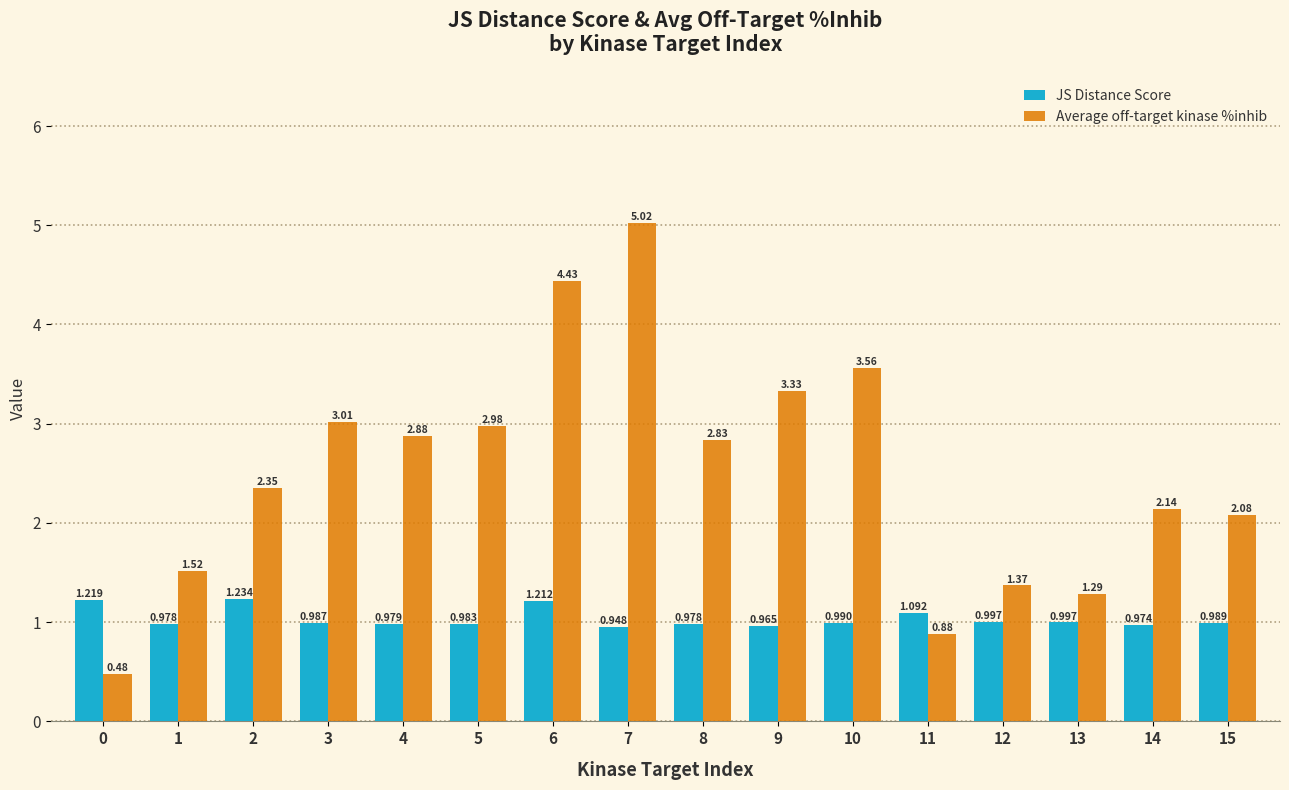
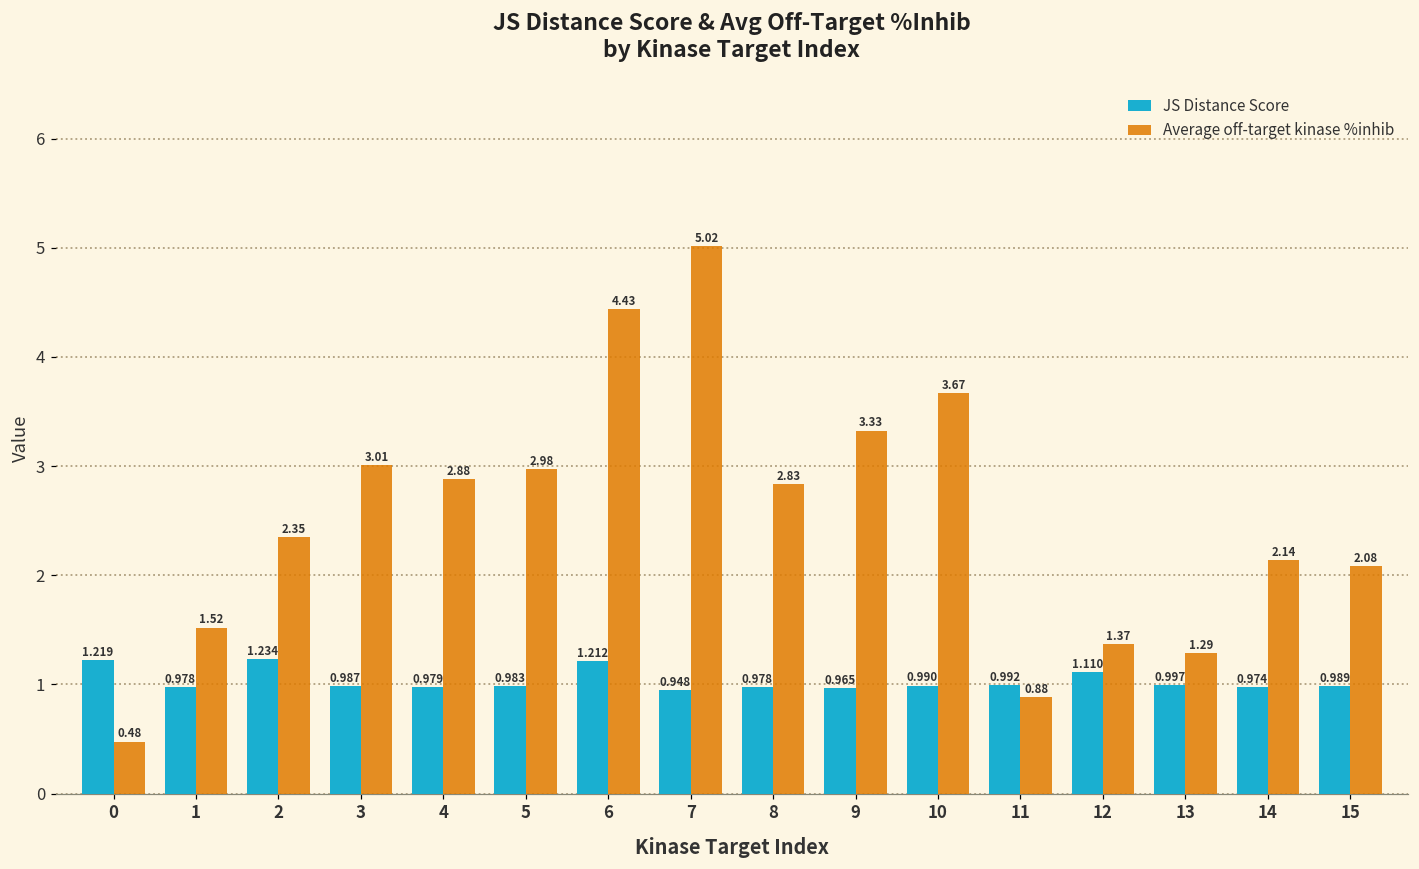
Average off-target kinase %inhib, 10: 3.56 -> 3.67
JS Distance Score, 11: 1.092 -> 0.992
JS Distance Score, 12: 0.997 -> 1.110
